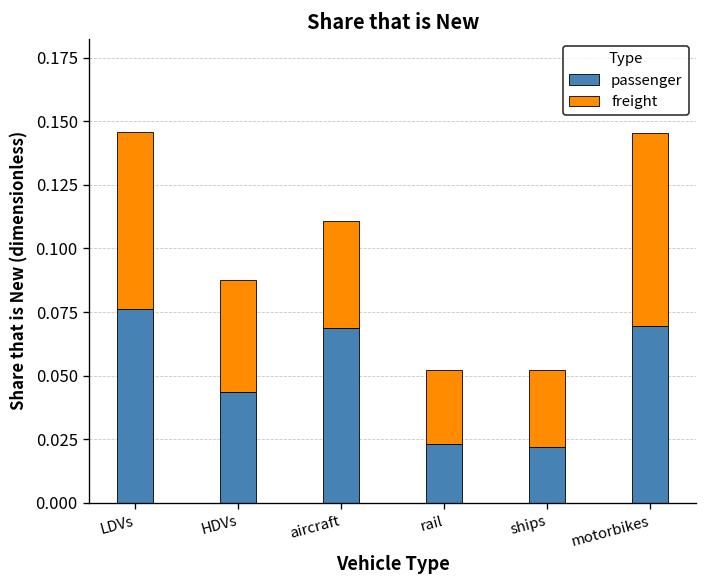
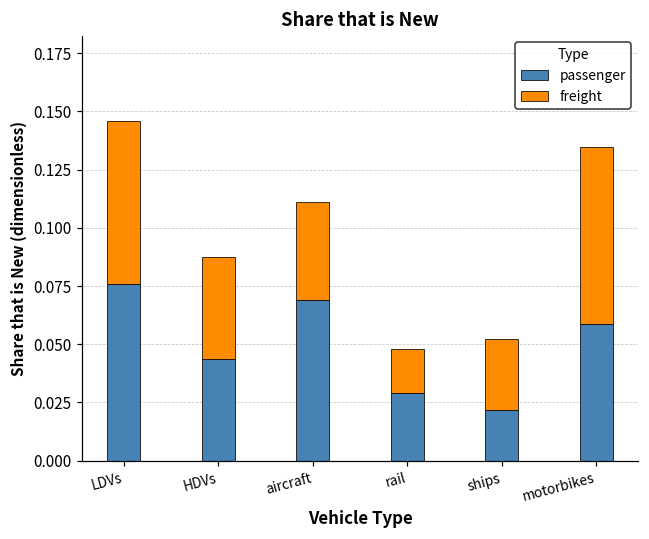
passenger, rail: 0.023 -> 0.029
freight, rail: 0.029 -> 0.019
passenger, motorbikes: 0.070 -> 0.059
